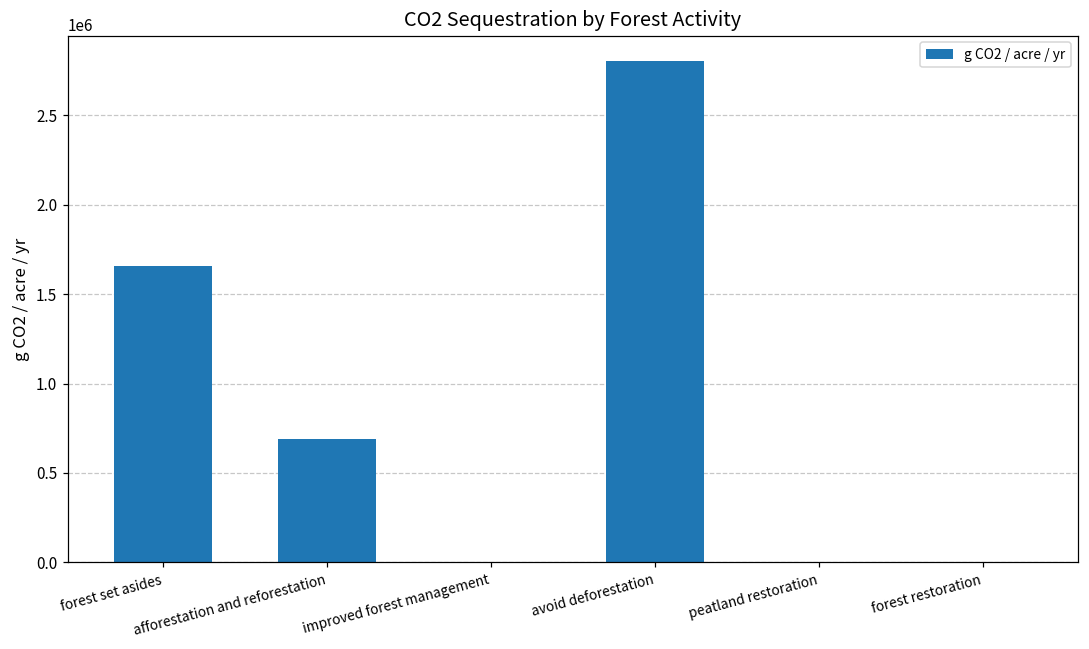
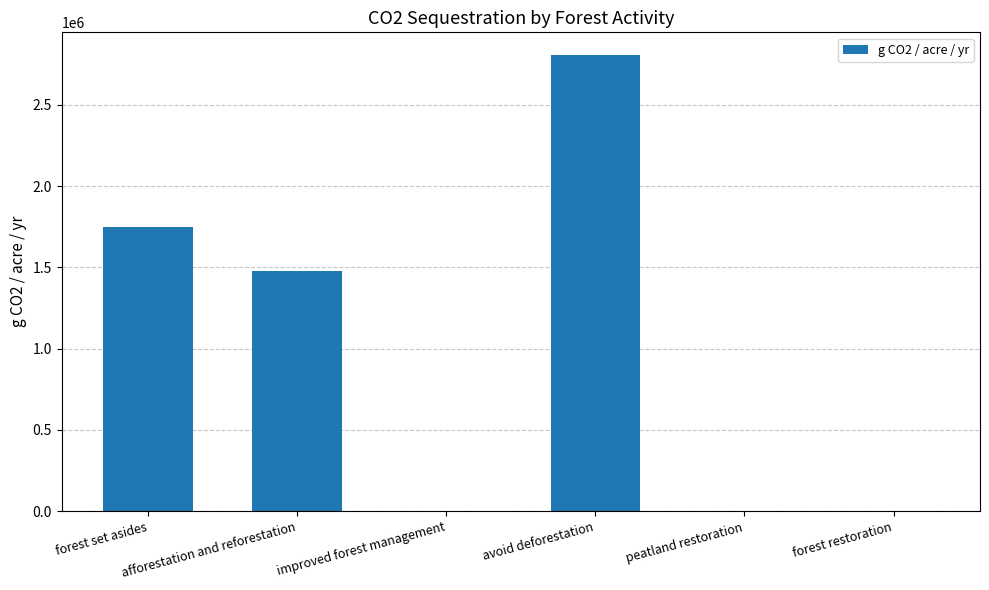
forest set asides: 1660000 -> 1750000
afforestation and reforestation: 690000 -> 1470000
